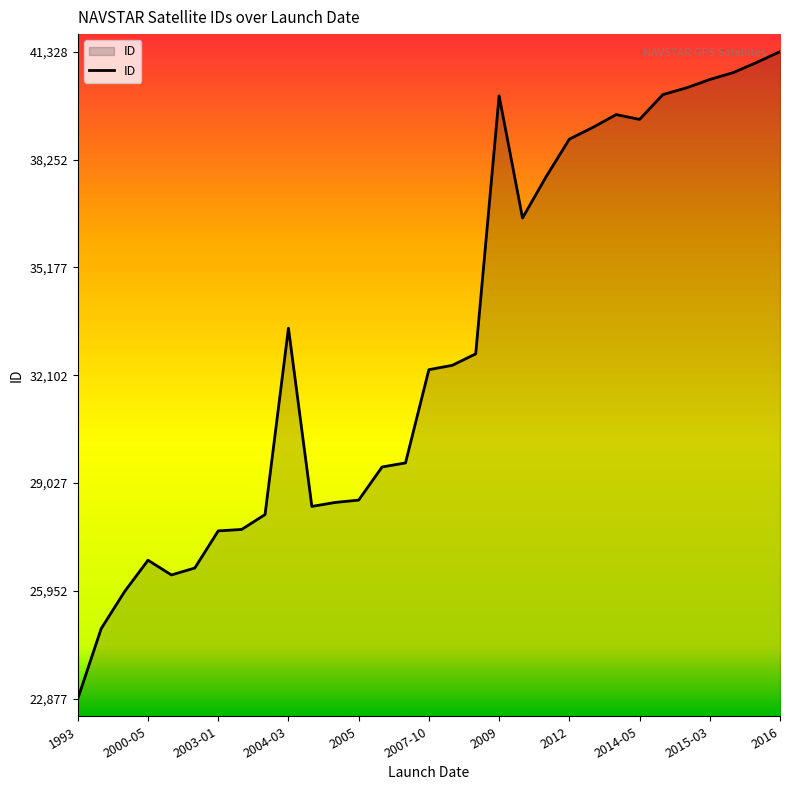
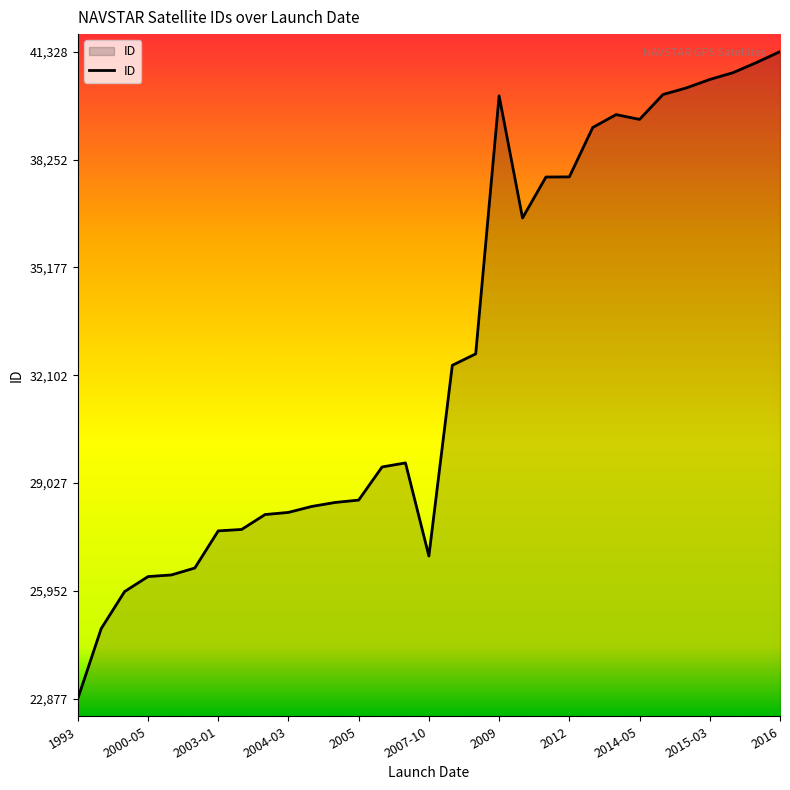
2000-05: 26,800 -> 26,400
2004-03: 33,400 -> 28,200
2007-10: 32,300 -> 26,900
2012: 38,800 -> 37,800
